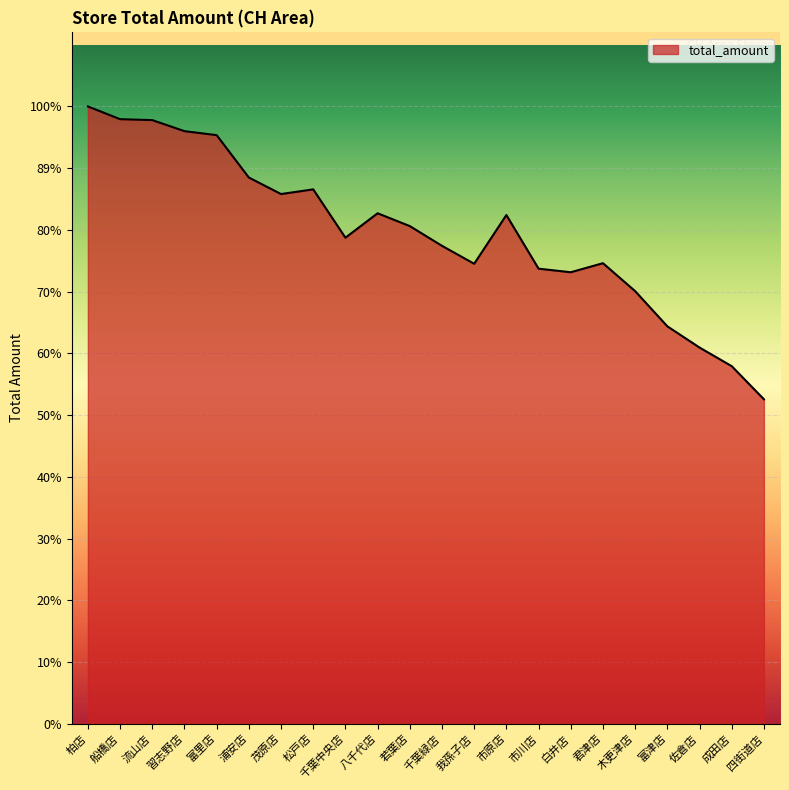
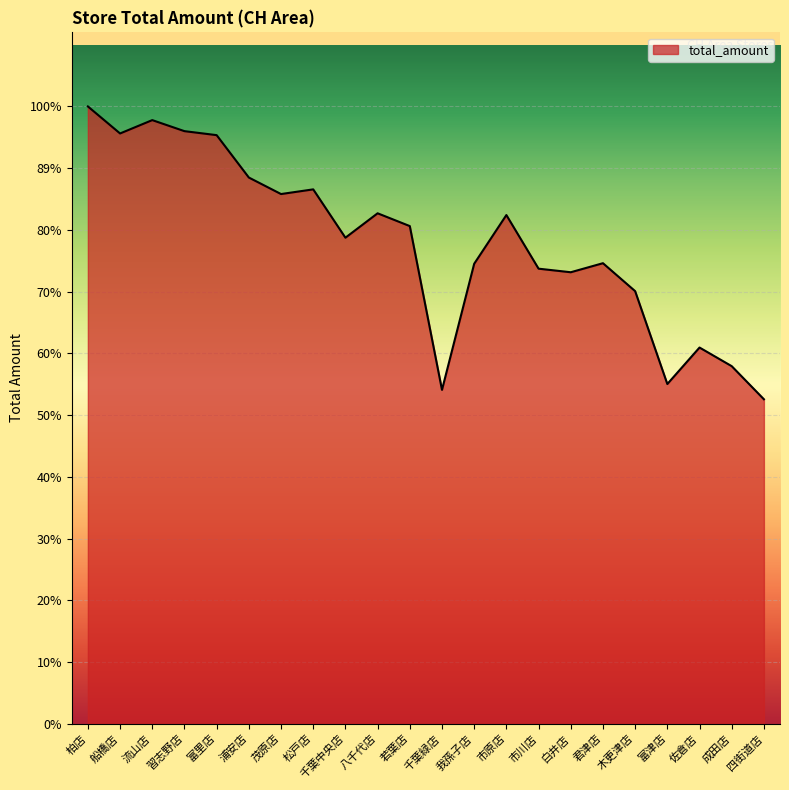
船橋店: 98% -> 96%
千葉緑店: 77% -> 54%
富津店: 64% -> 55%
